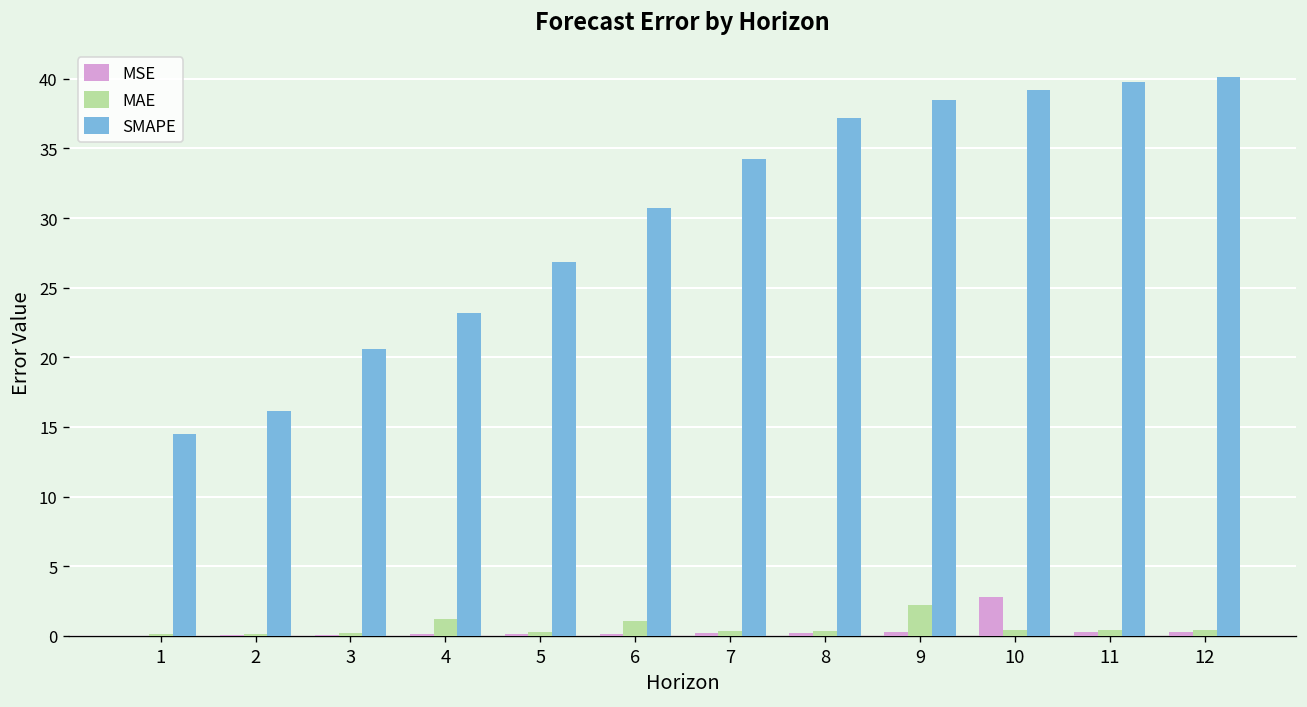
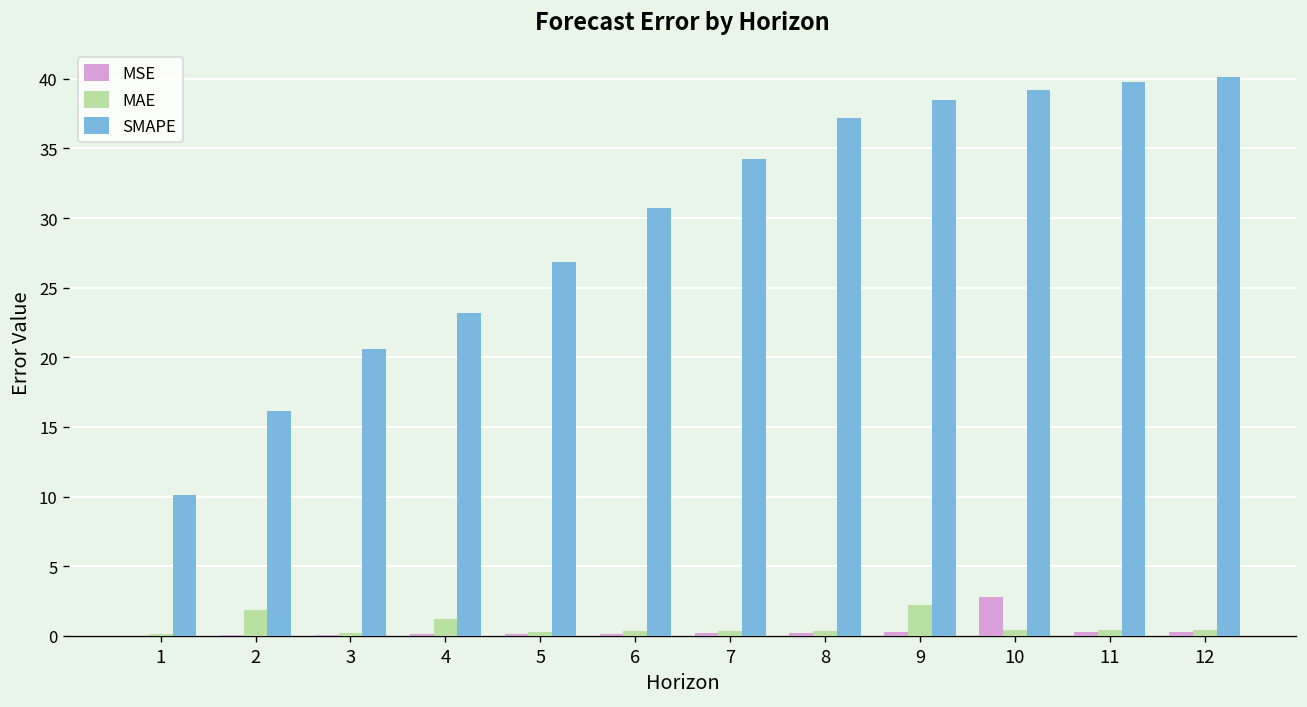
SMAPE, 1: 14.5 -> 10.1
MAE, 2: 0.2 -> 1.9
MAE, 6: 1.1 -> 0.3
